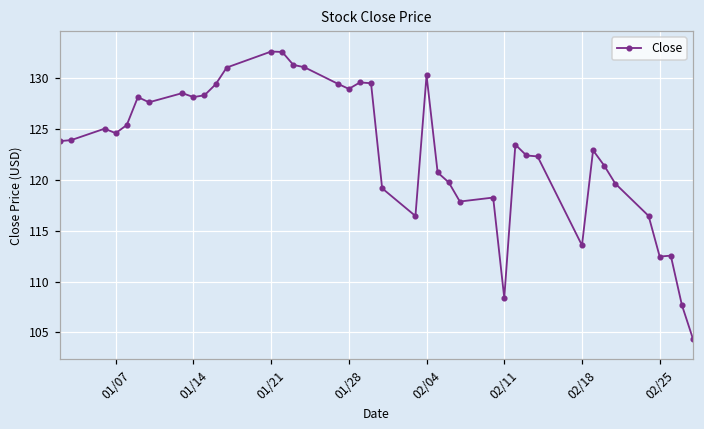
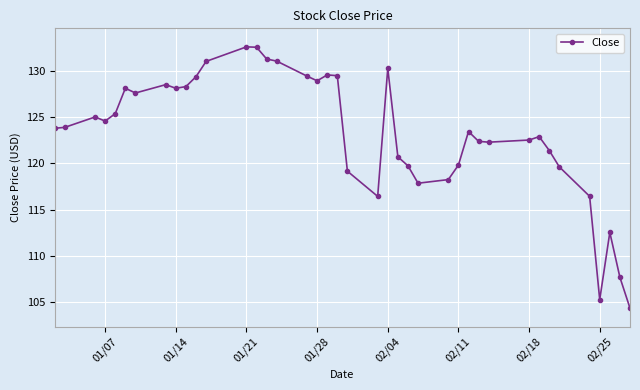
02/11: 108 -> 120
02/18: 114 -> 123
02/25: 112 -> 105
